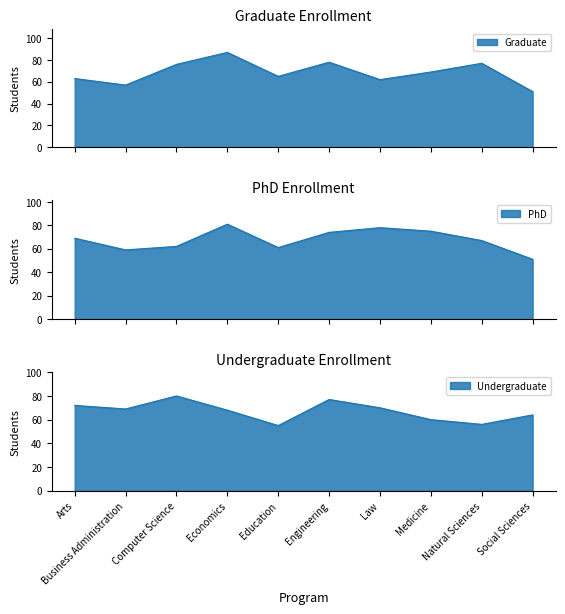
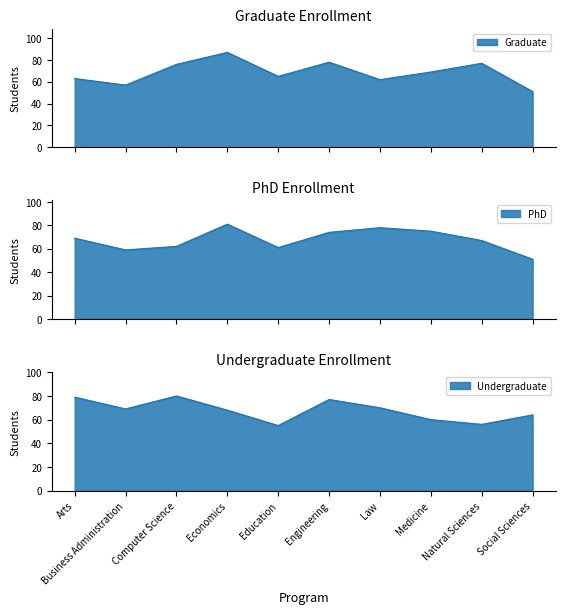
Undergraduate Enrollment, Arts: 72 -> 79
